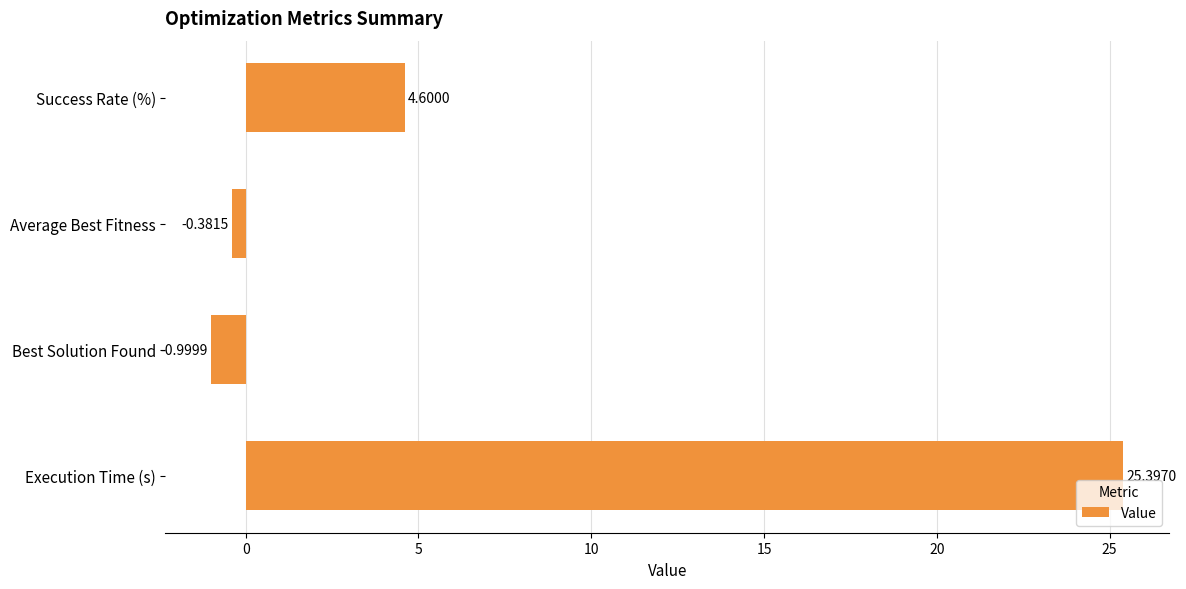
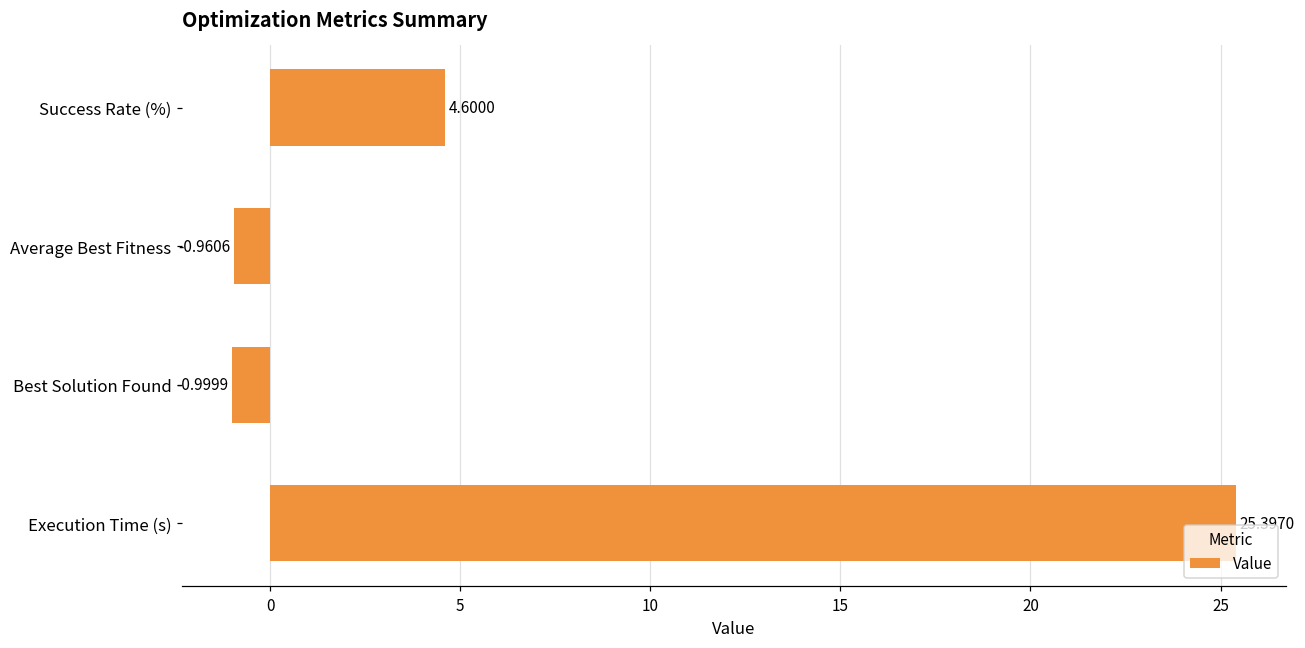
Average Best Fitness: -0.3815 -> -0.9606
